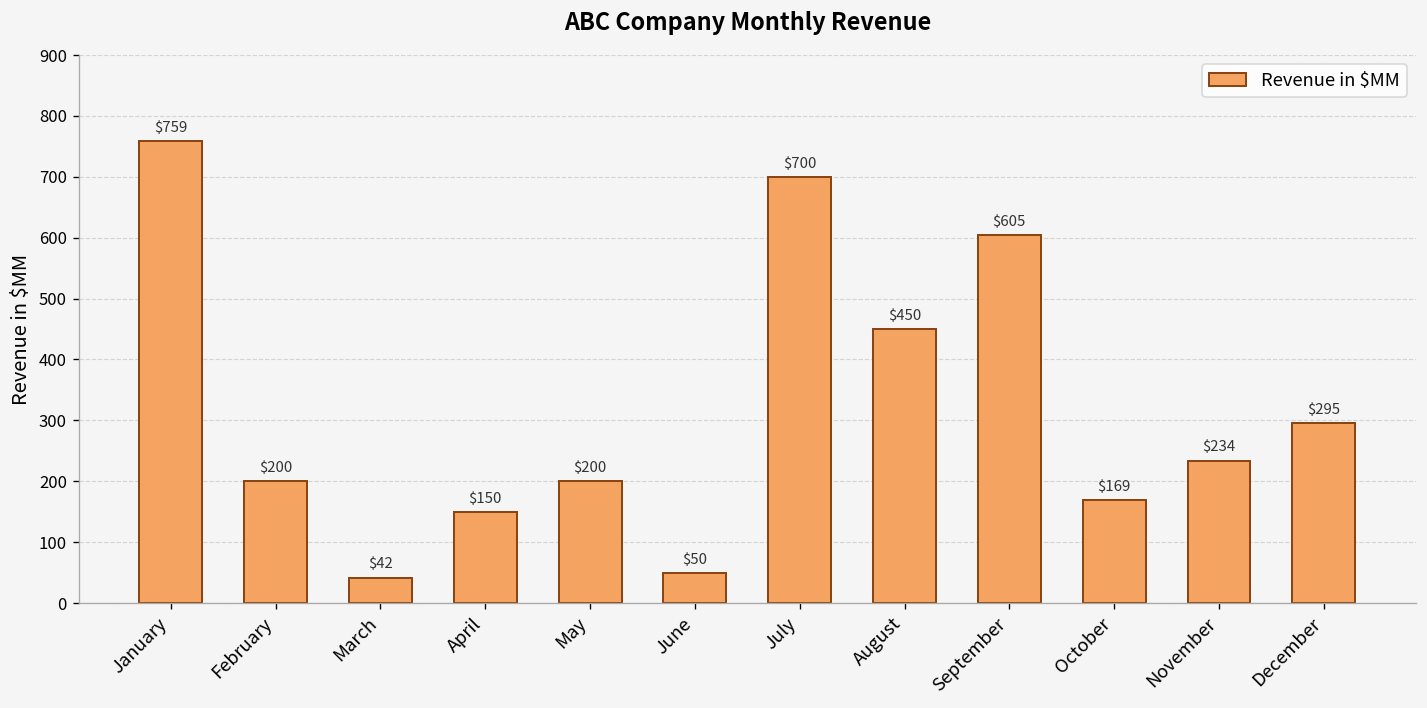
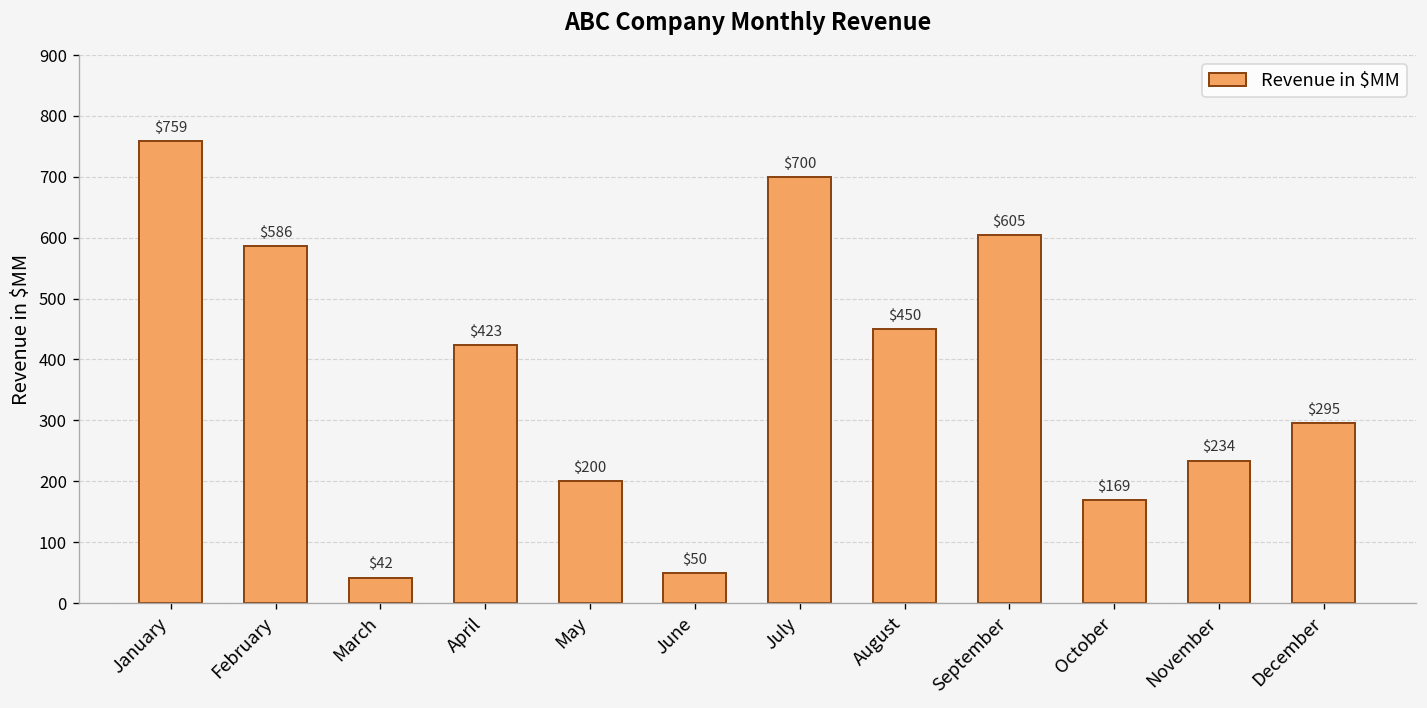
February: $200 -> $586
April: $150 -> $423
